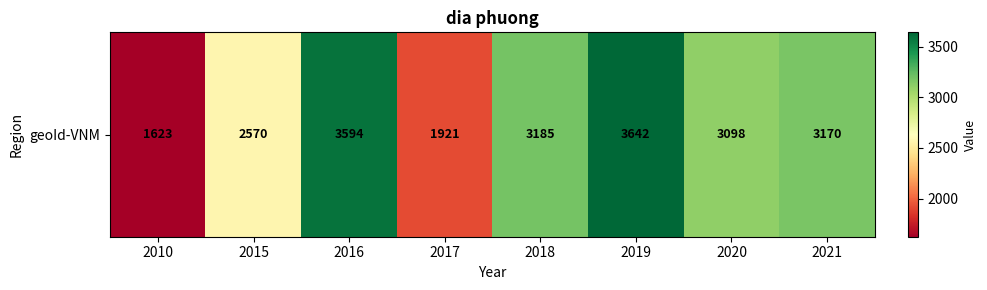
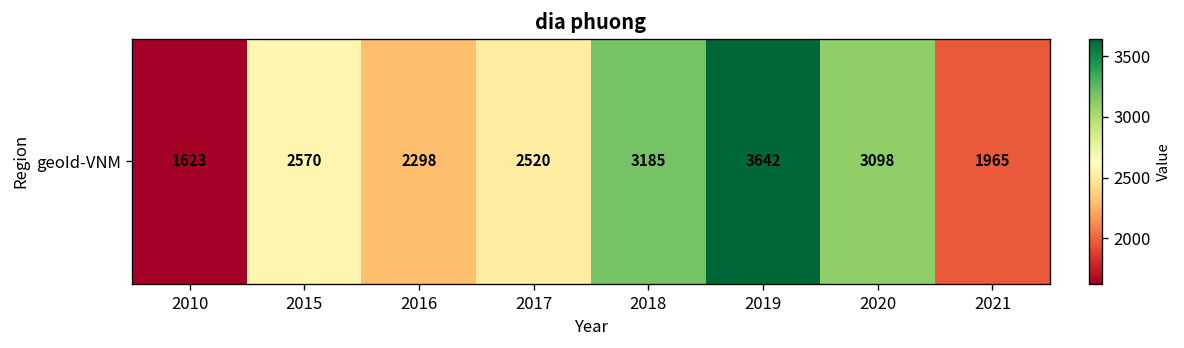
geoId-VNM, 2016: 3594 -> 2298
geoId-VNM, 2017: 1921 -> 2520
geoId-VNM, 2021: 3170 -> 1965
